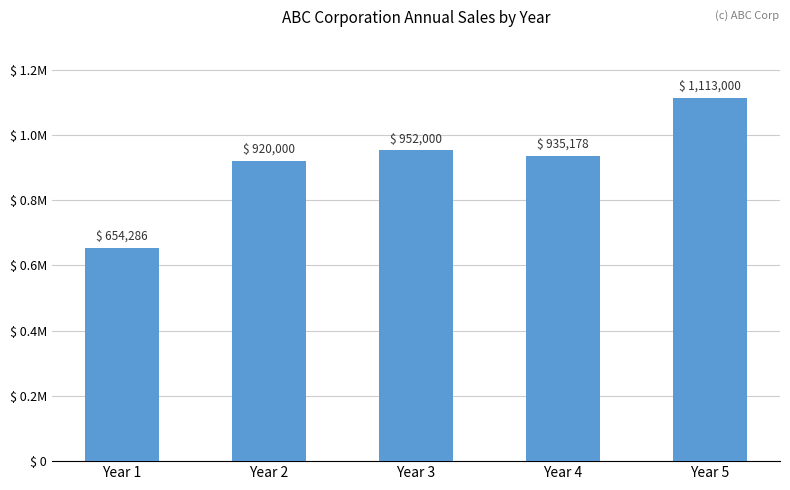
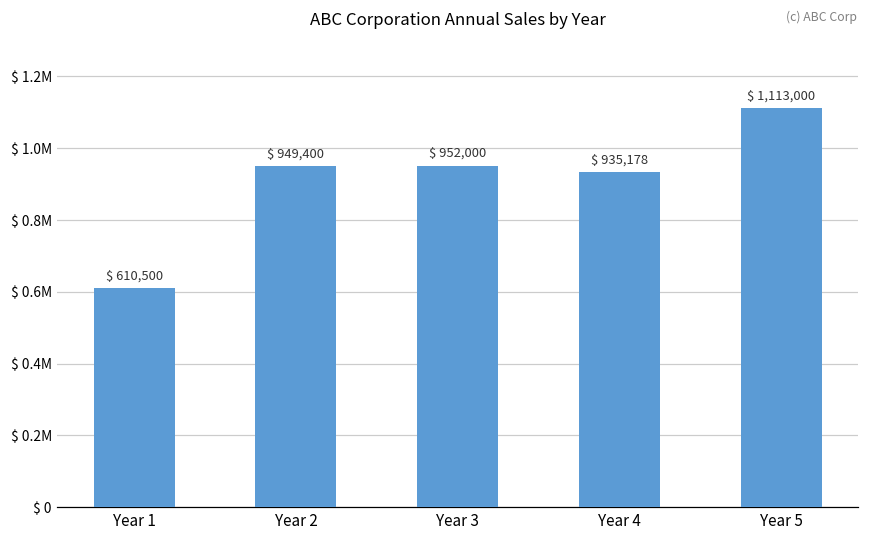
Year 1: 654,286 -> 610,500
Year 2: 920,000 -> 949,400
